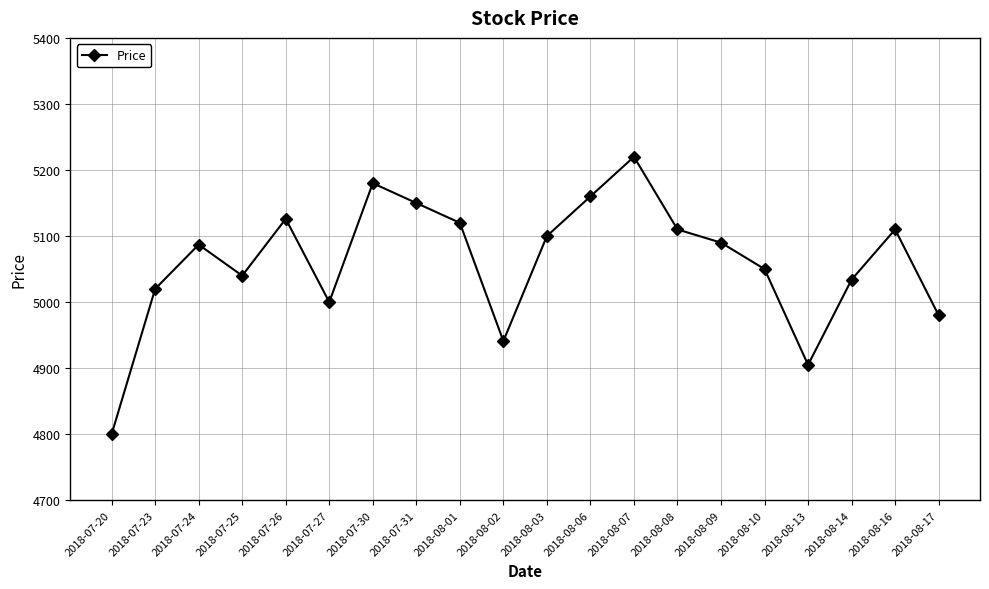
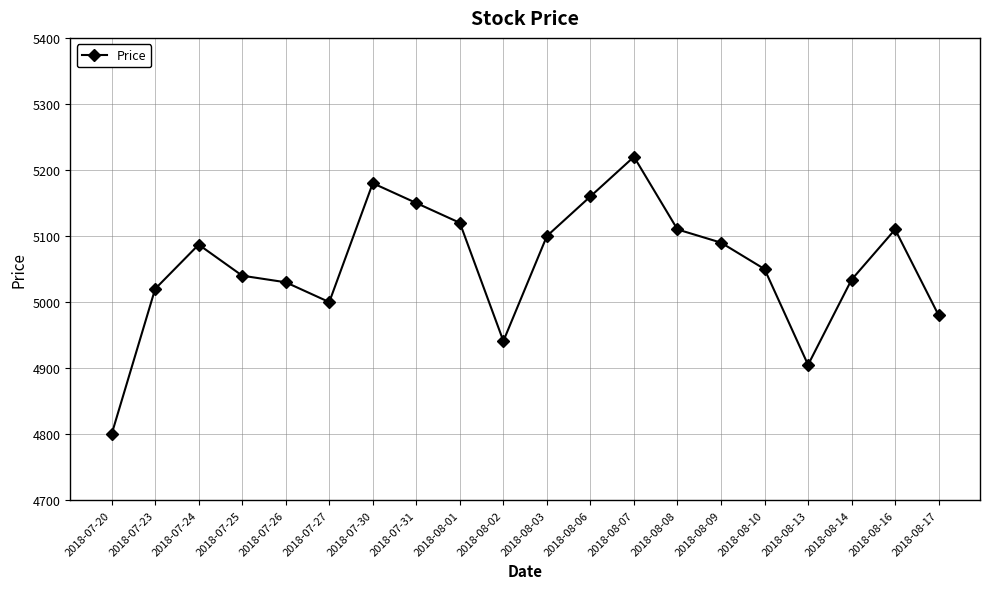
2018-07-26: 5130 -> 5030
